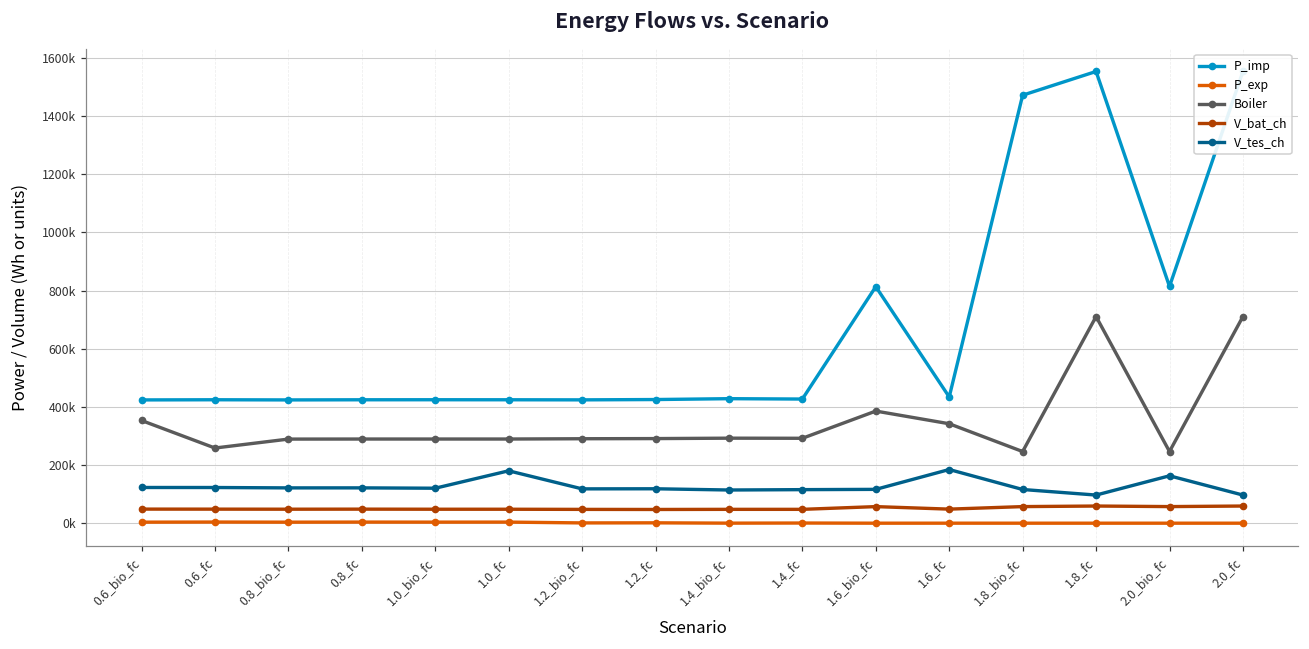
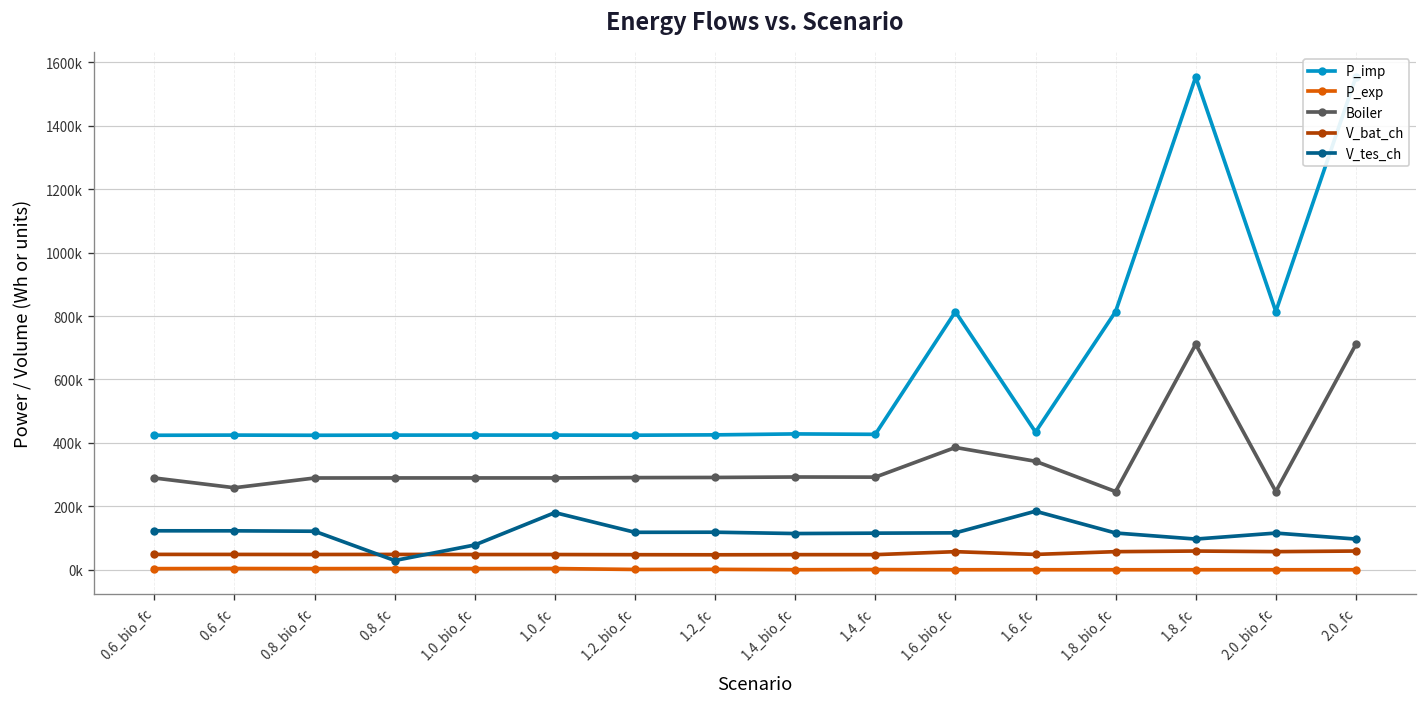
Boiler, 0.6_bio_fc: 350000 -> 290000
V_tes_ch, 0.8_fc: 120000 -> 30000
V_tes_ch, 1.0_bio_fc: 120000 -> 80000
P_imp, 1.8_bio_fc: 1470000 -> 810000
V_tes_ch, 2.0_bio_fc: 160000 -> 120000
